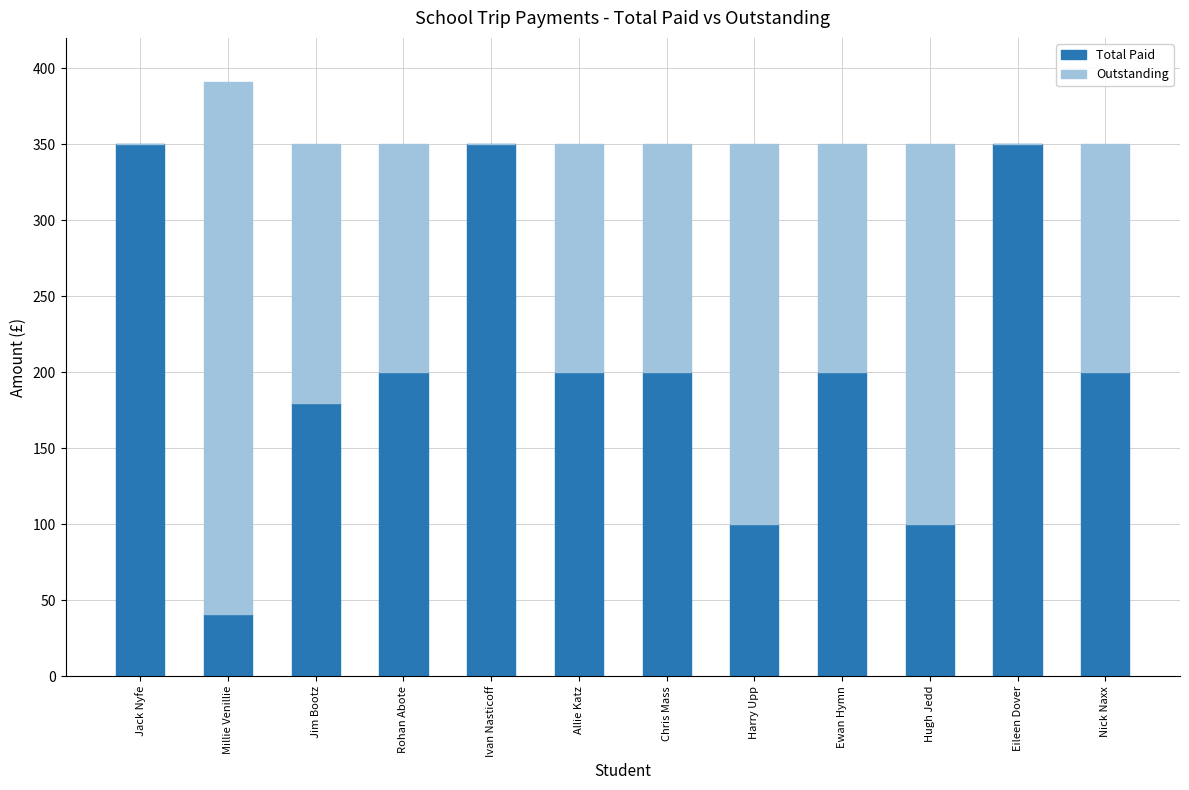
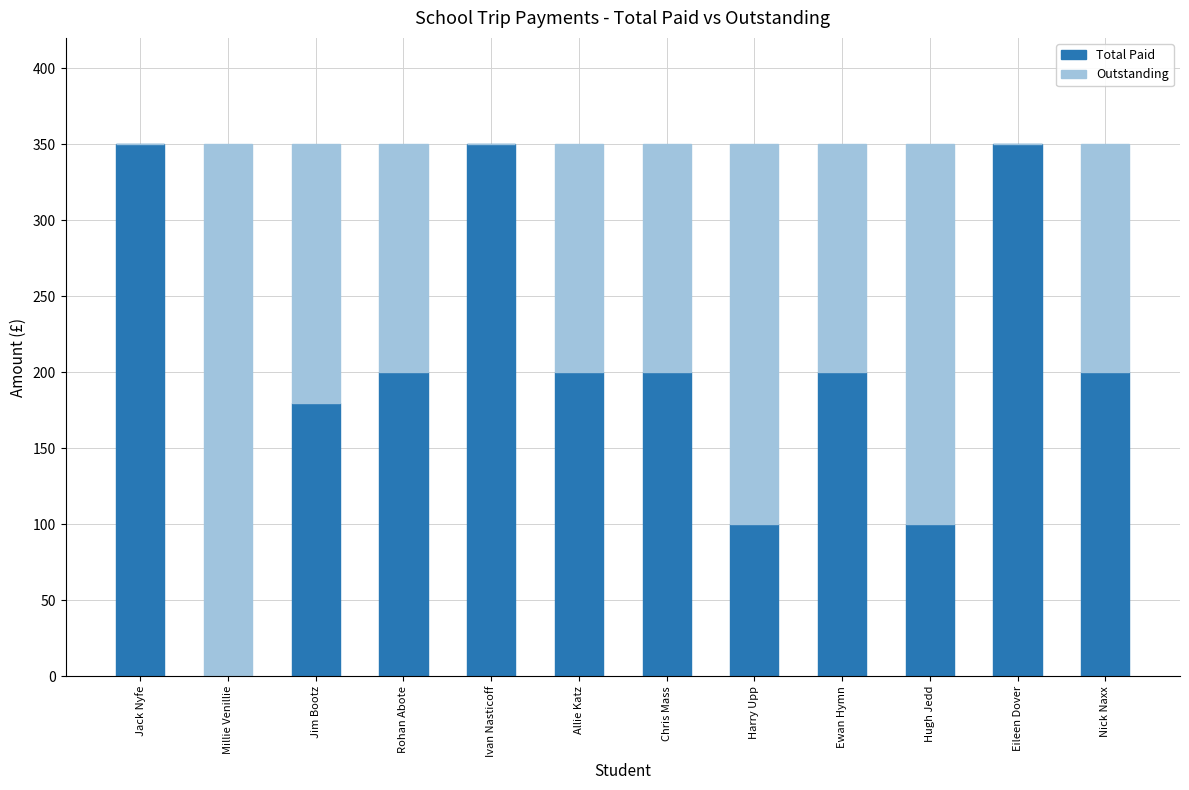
Total Paid, Millie Venillie: 41 -> 0
